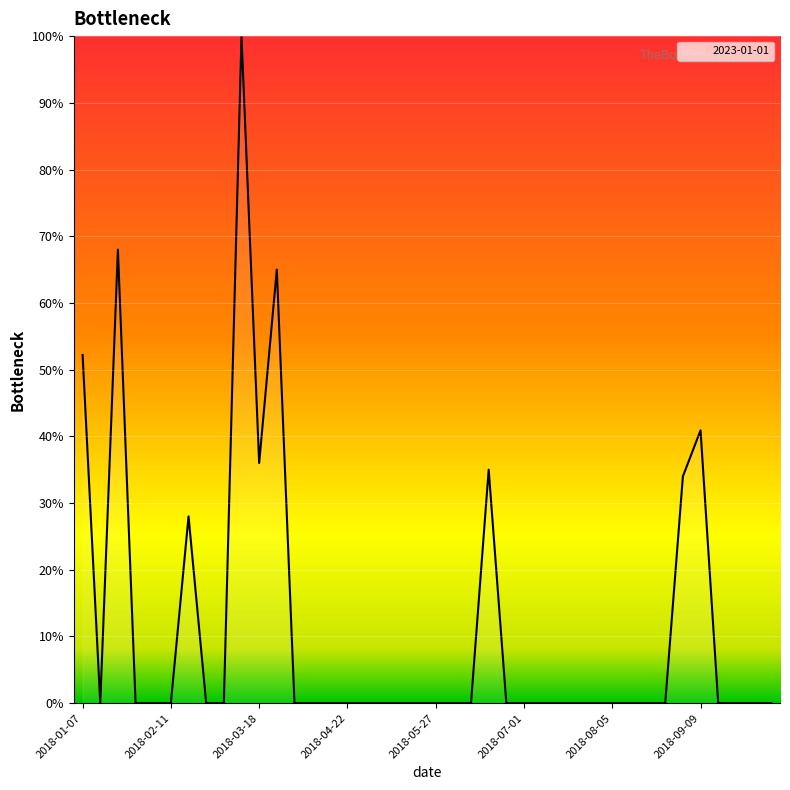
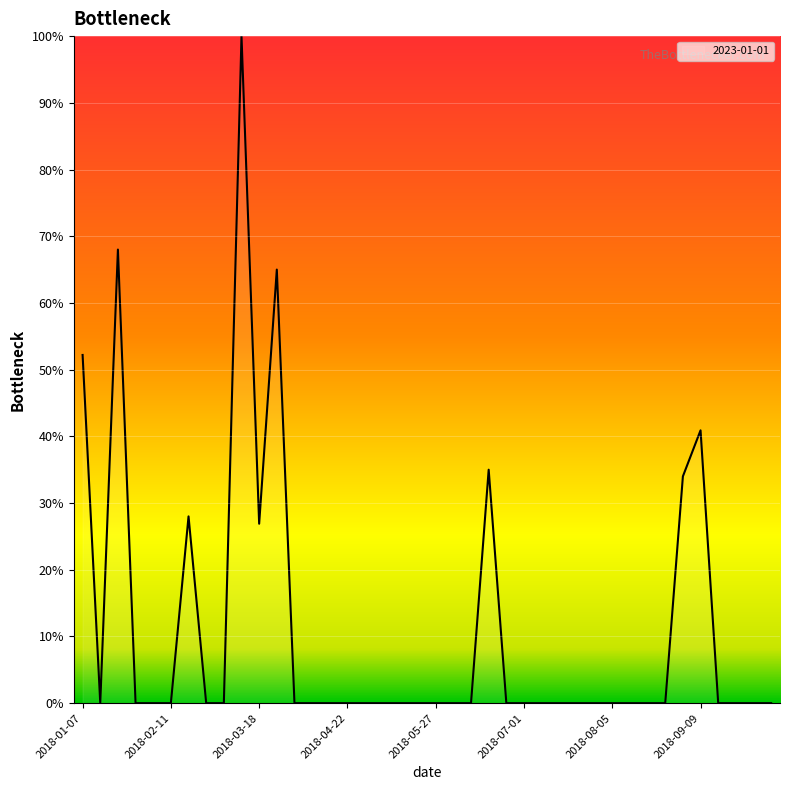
2018-03-18: 36% -> 27%
